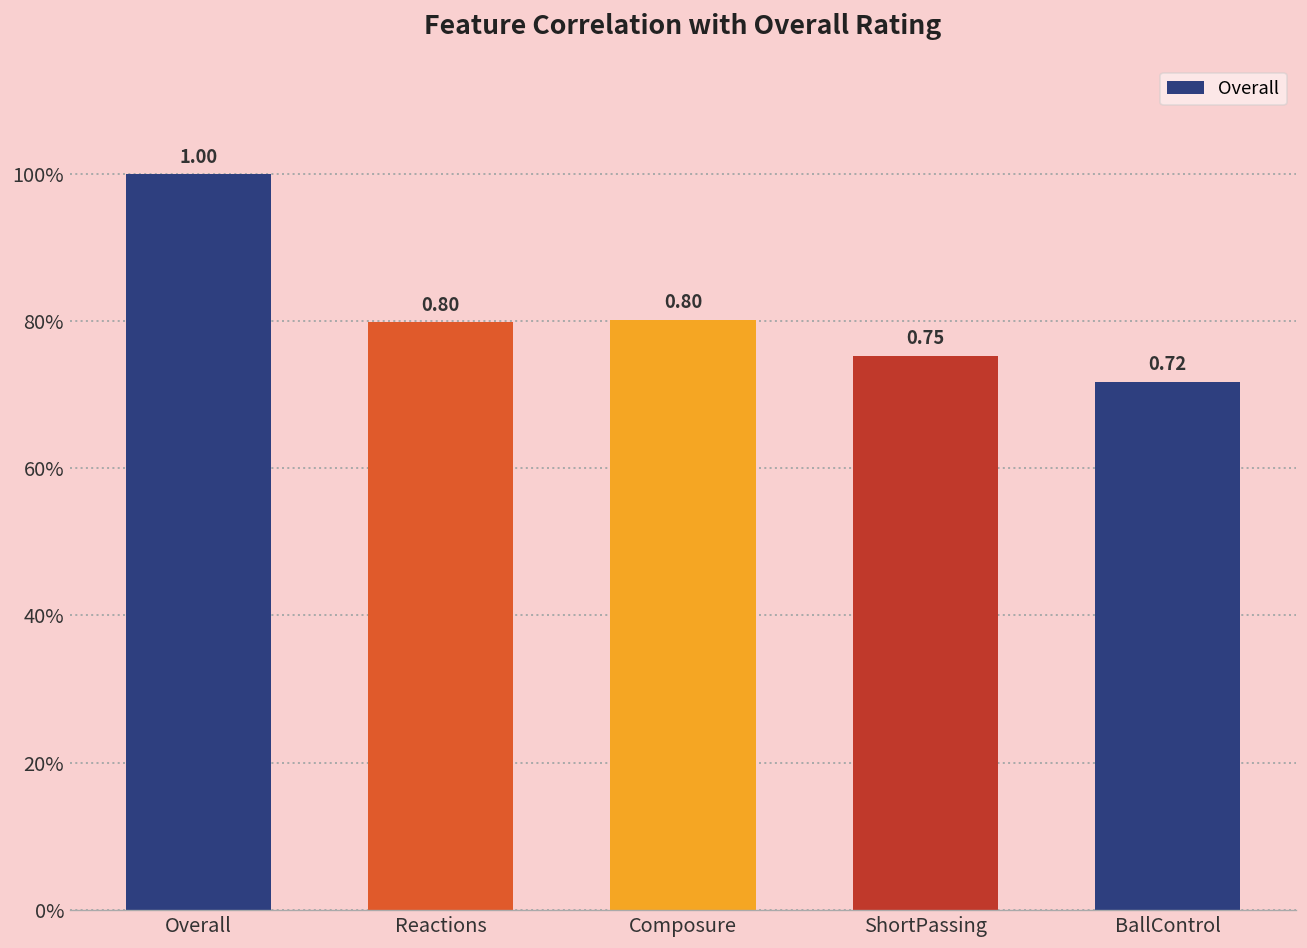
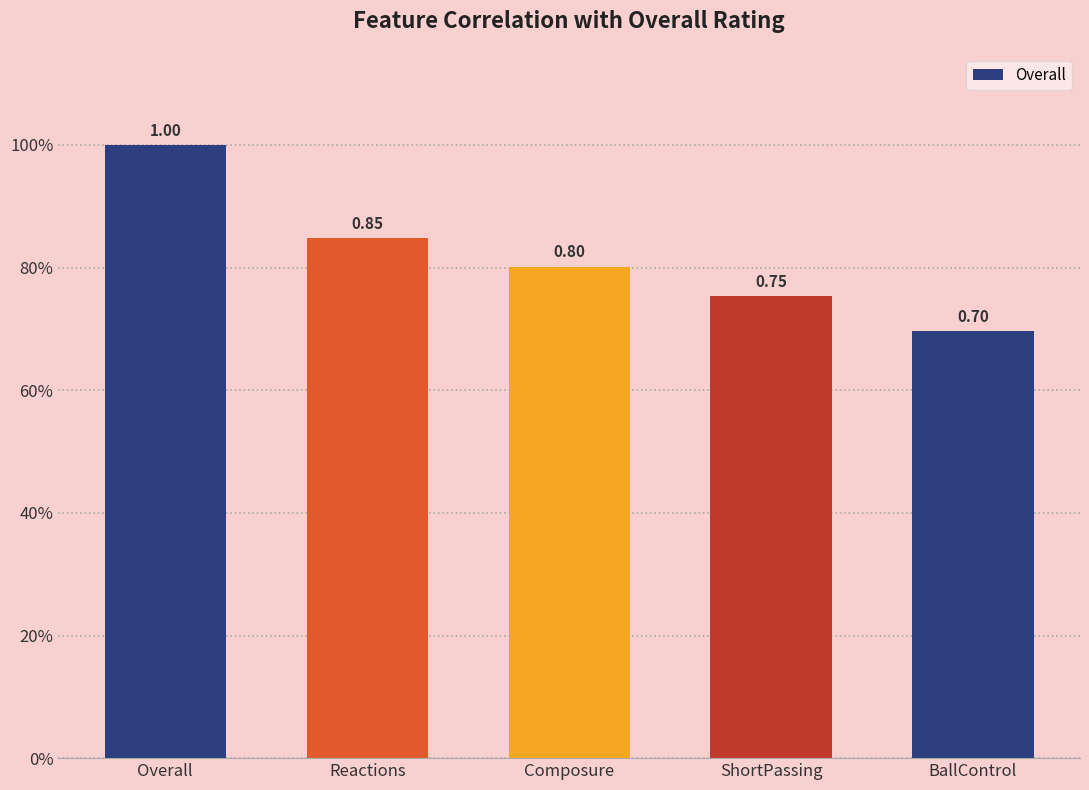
Reactions: 0.80 -> 0.85
BallControl: 0.72 -> 0.70
